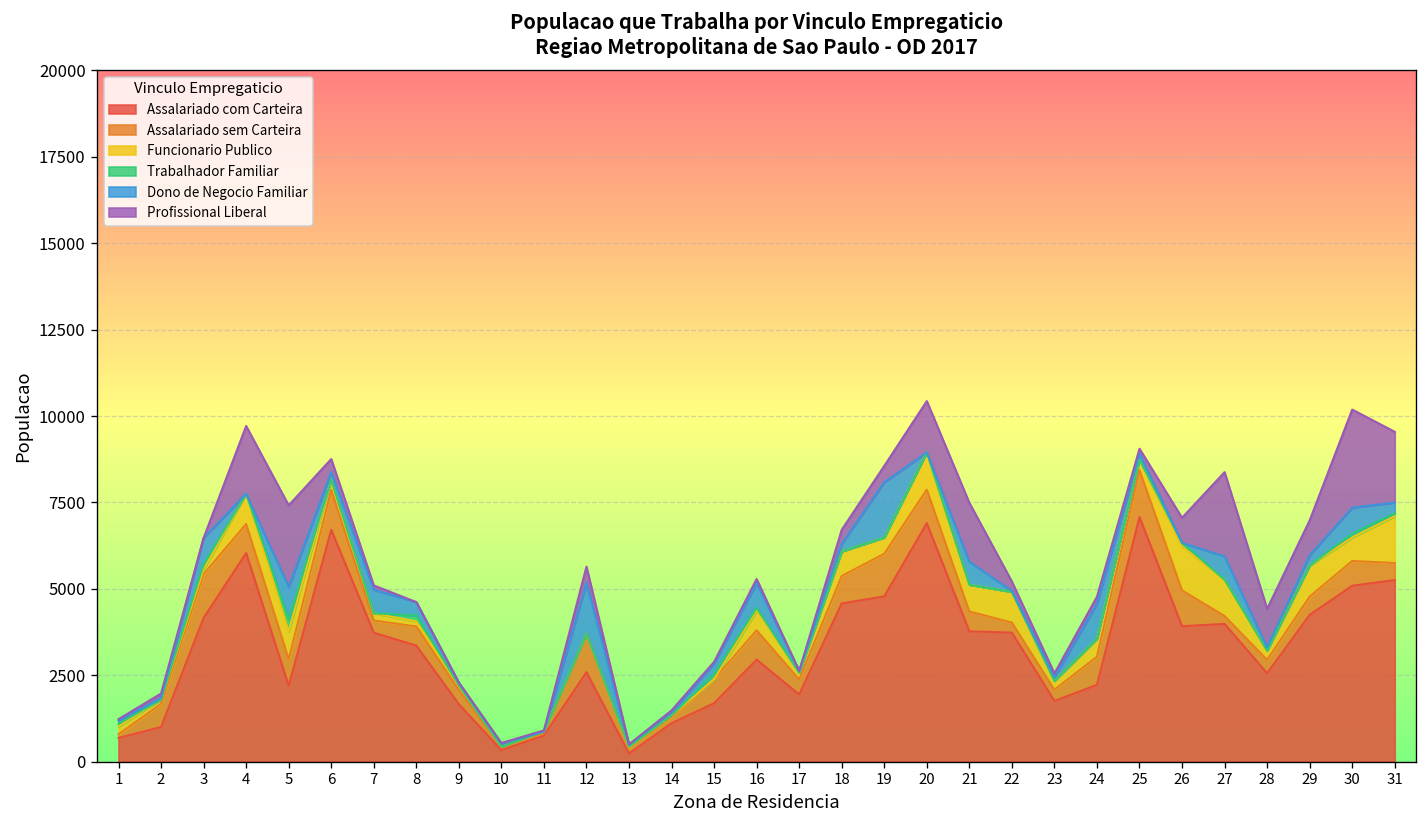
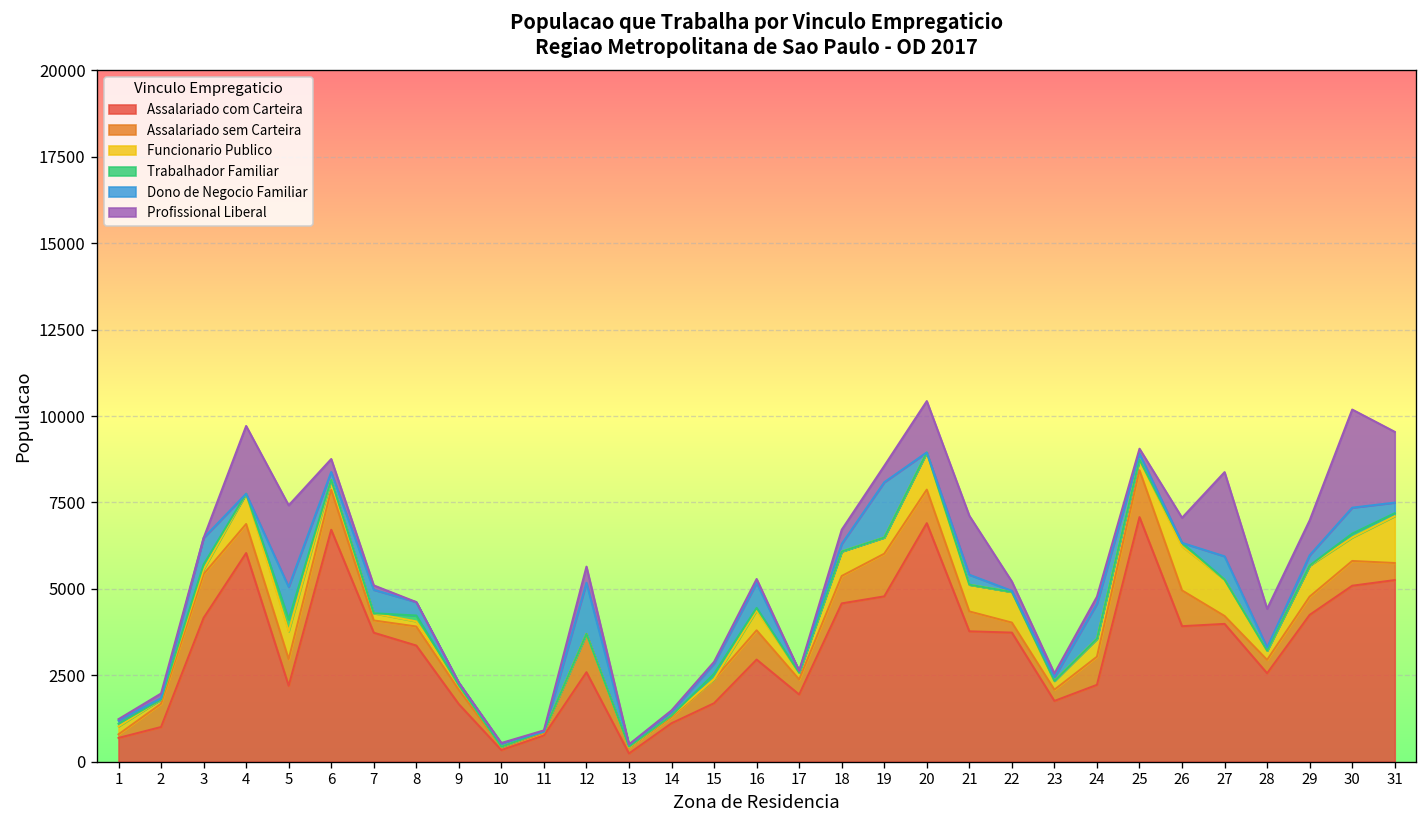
Dono de Negocio Familiar, 21: 700 -> 300
